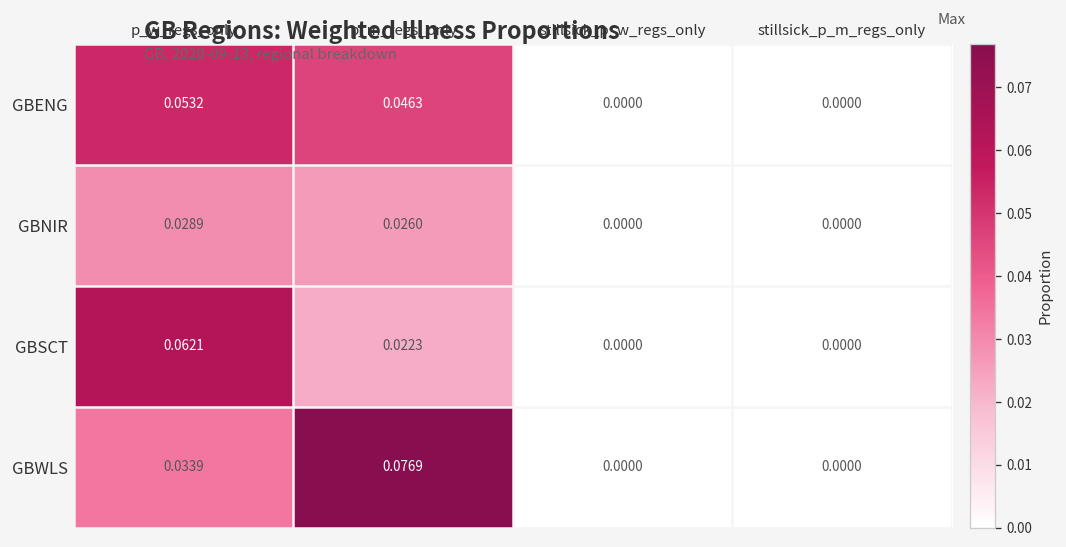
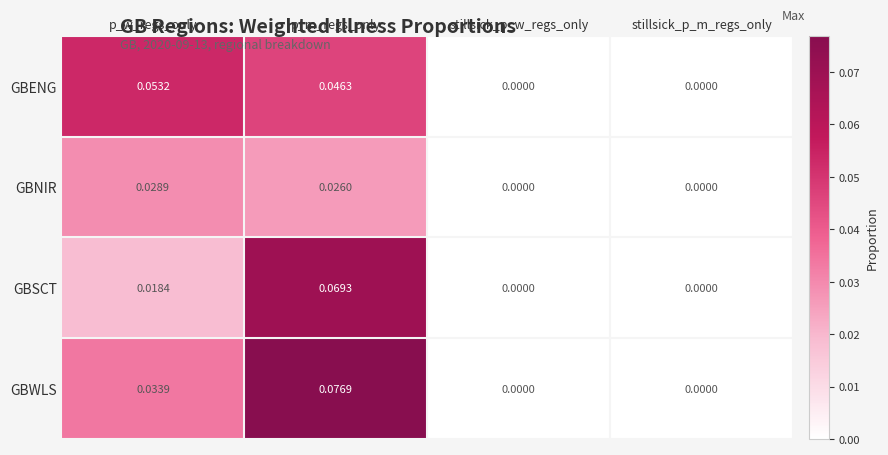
GBSCT, p_w_regs_only: 0.0621 -> 0.0184
GBSCT, p_m_regs_only: 0.0223 -> 0.0693
